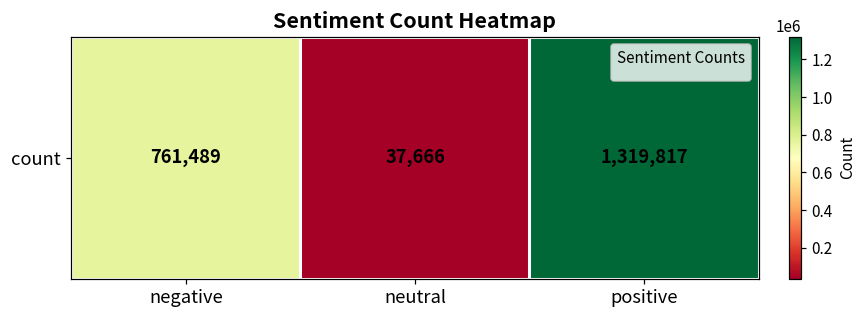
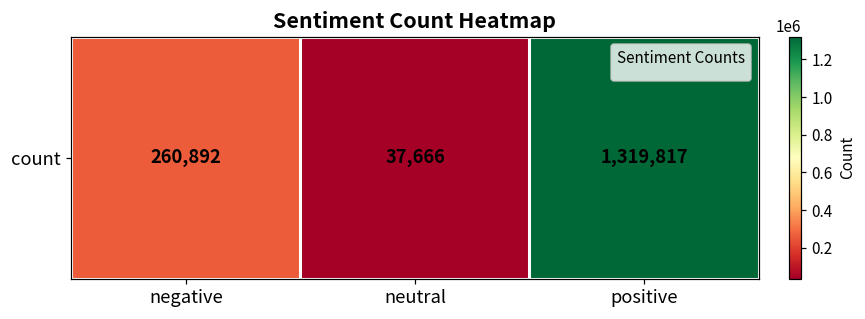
count, negative: 761,489 -> 260,892
